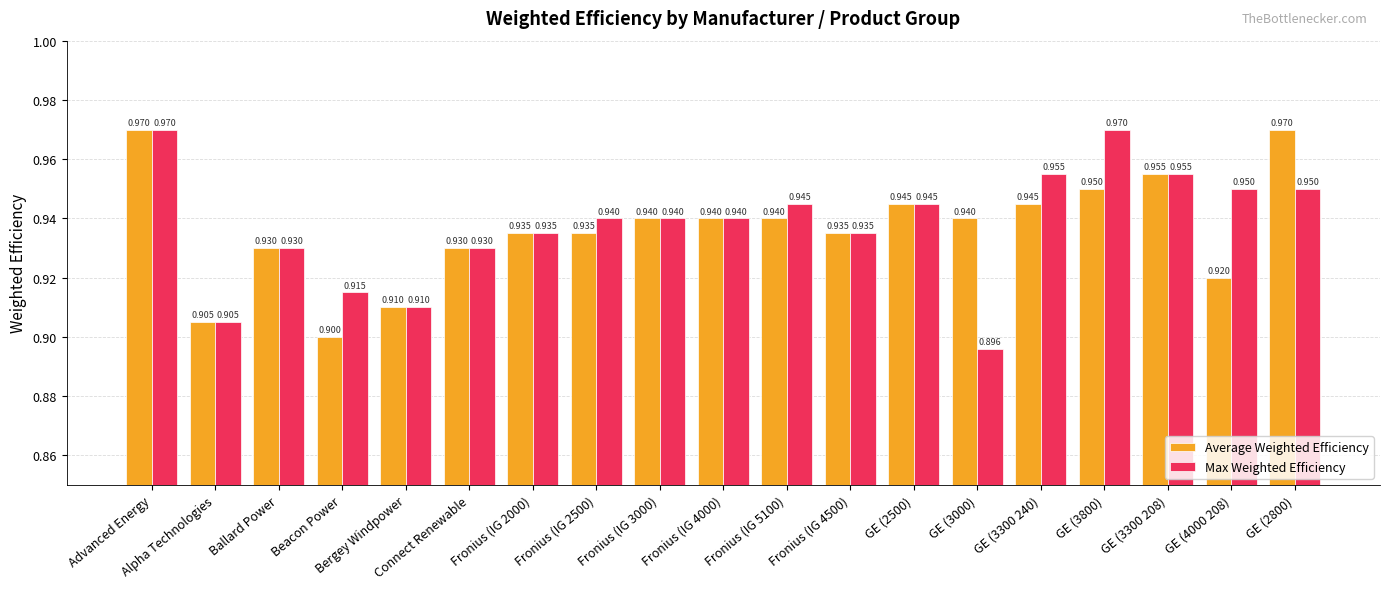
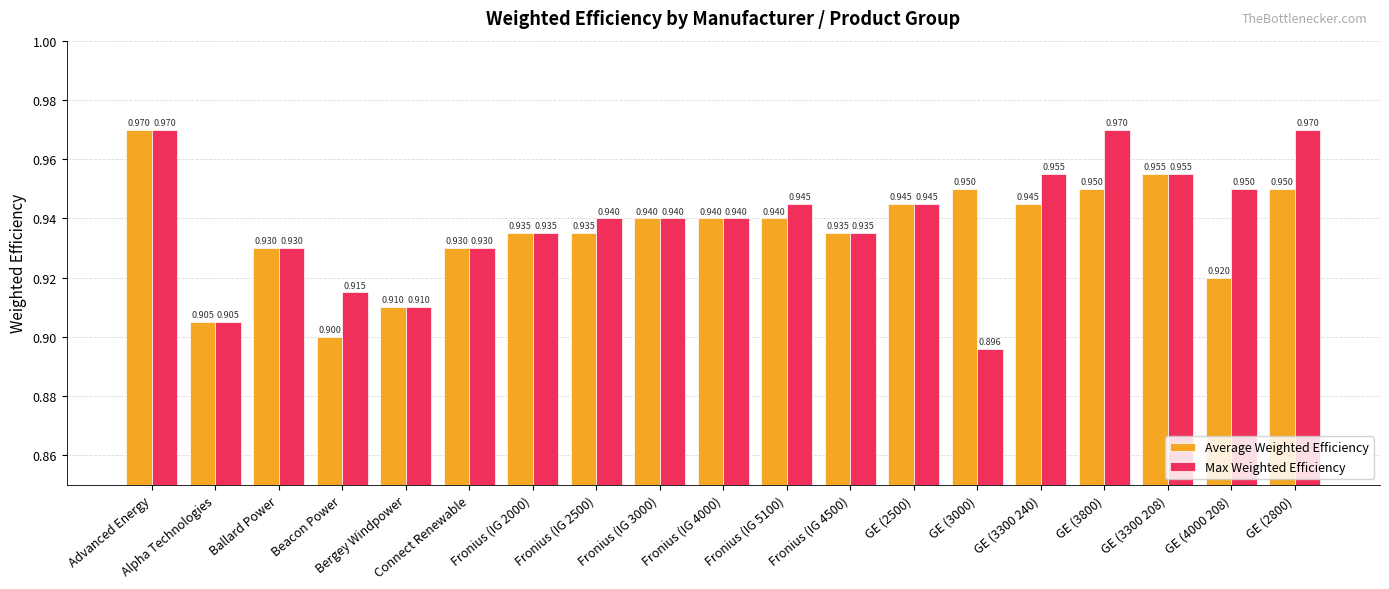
Average Weighted Efficiency, GE (3000): 0.940 -> 0.950
Average Weighted Efficiency, GE (2800): 0.970 -> 0.950
Max Weighted Efficiency, GE (2800): 0.950 -> 0.970
